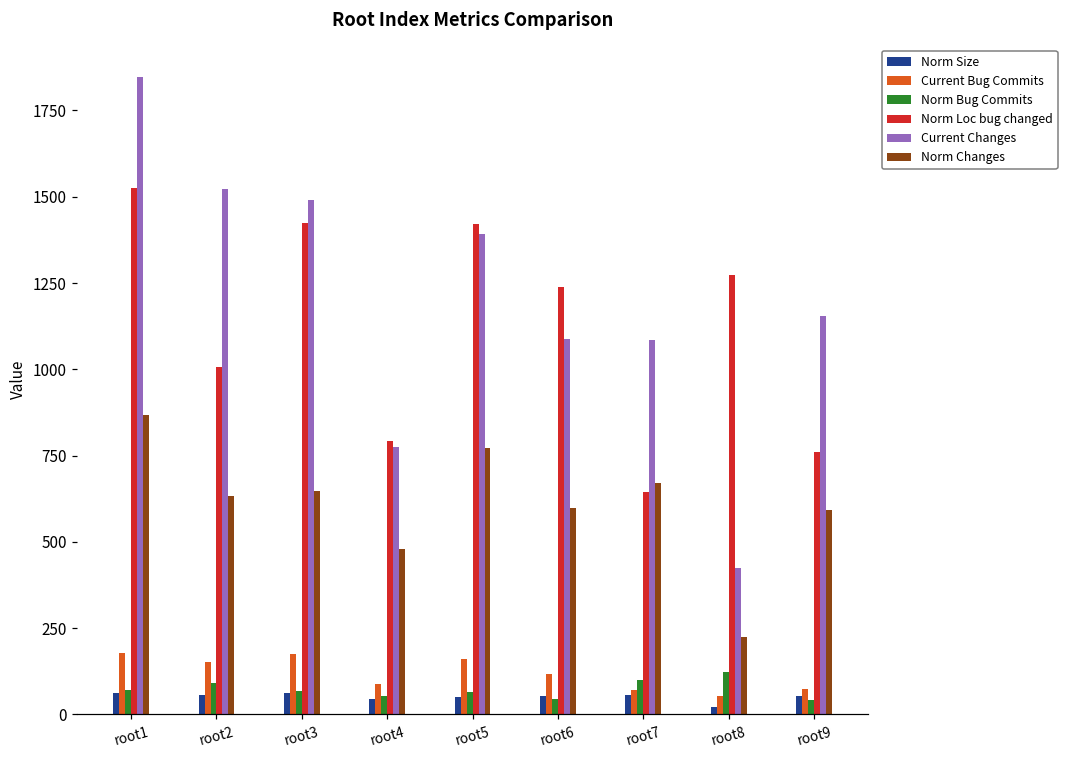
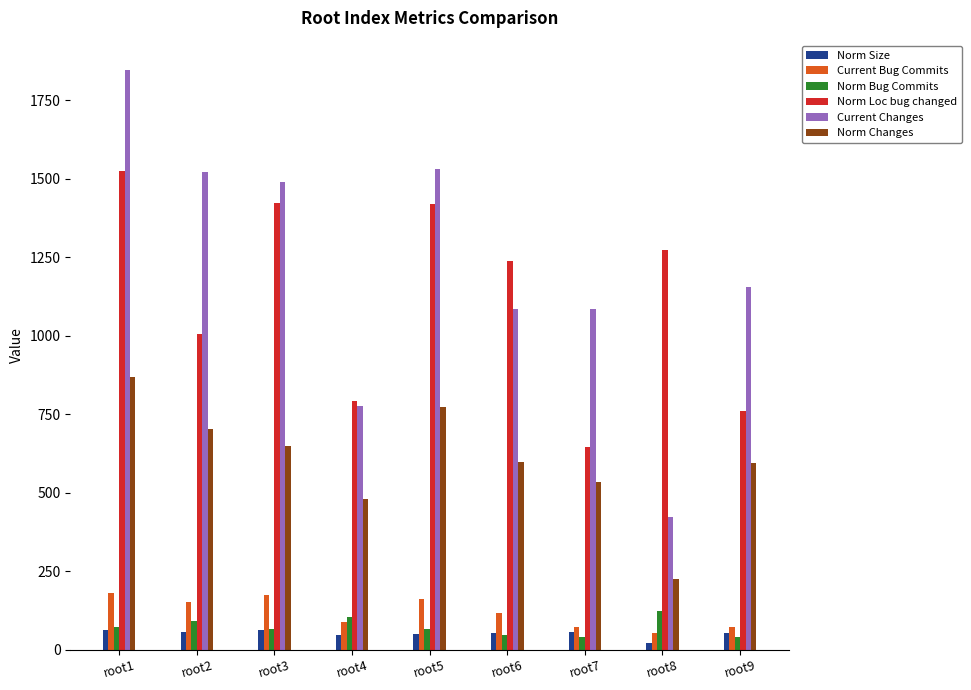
Norm Changes, root2: 630 -> 700
Norm Bug Commits, root4: 50 -> 100
Current Changes, root5: 1390 -> 1530
Norm Bug Commits, root7: 100 -> 40
Norm Changes, root7: 670 -> 540
